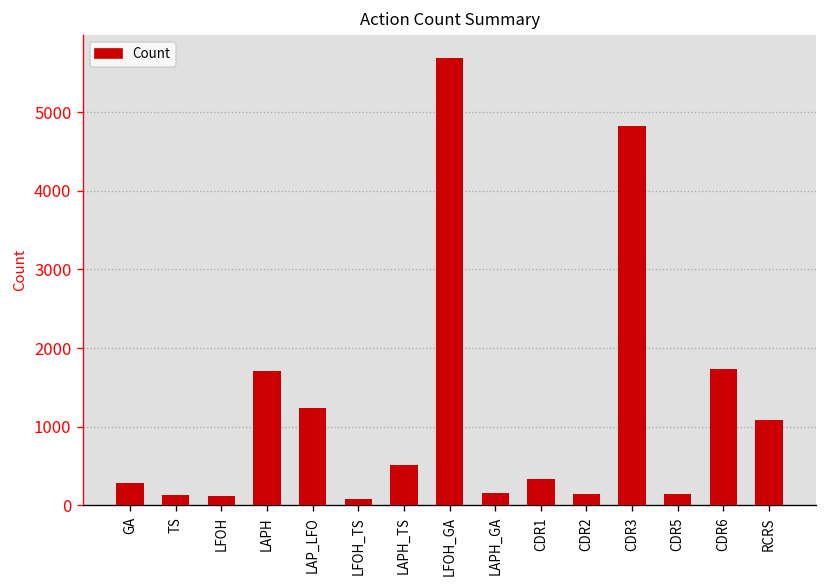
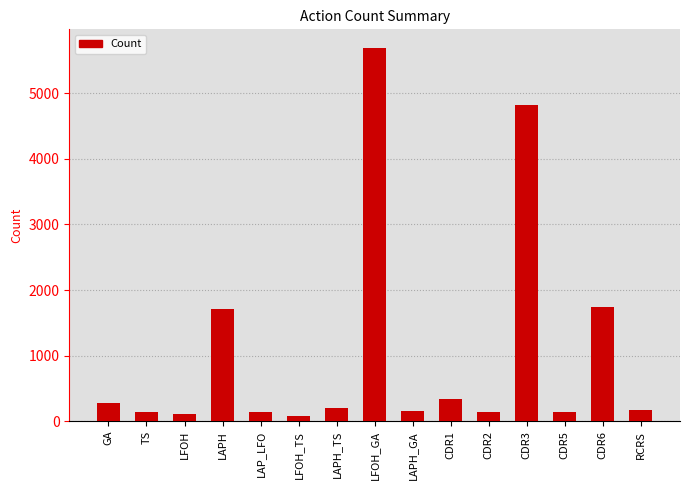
LAP_LFO: 1200 -> 100
LAPH_TS: 500 -> 200
RCRS: 1100 -> 200
